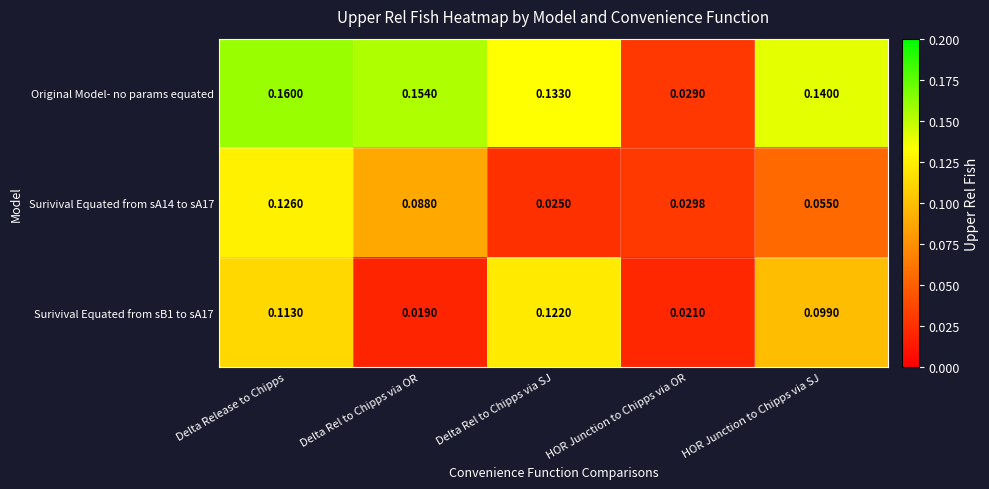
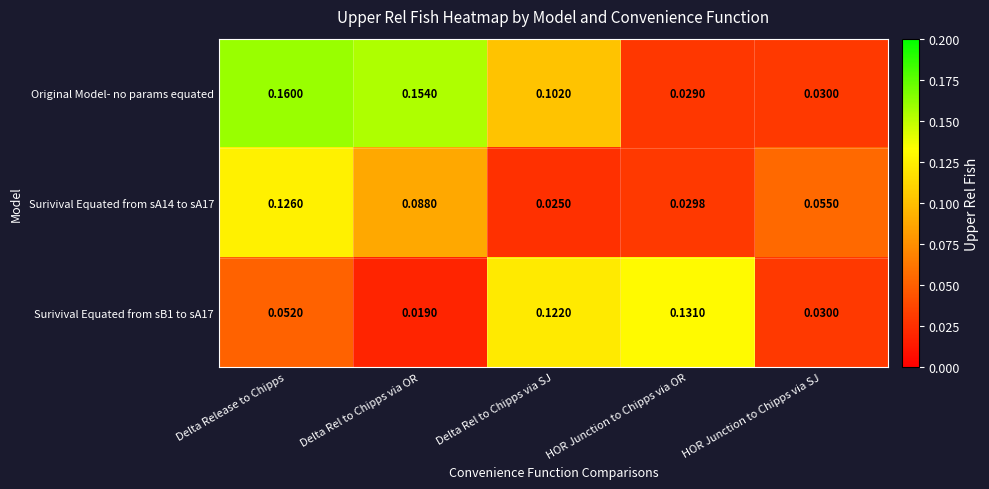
Original Model- no params equated, Delta Rel to Chipps via SJ: 0.1330 -> 0.1020
Original Model- no params equated, HOR Junction to Chipps via SJ: 0.1400 -> 0.0300
Surivival Equated from sB1 to sA17, Delta Release to Chipps: 0.1130 -> 0.0520
Surivival Equated from sB1 to sA17, HOR Junction to Chipps via OR: 0.0210 -> 0.1310
Surivival Equated from sB1 to sA17, HOR Junction to Chipps via SJ: 0.0990 -> 0.0300
